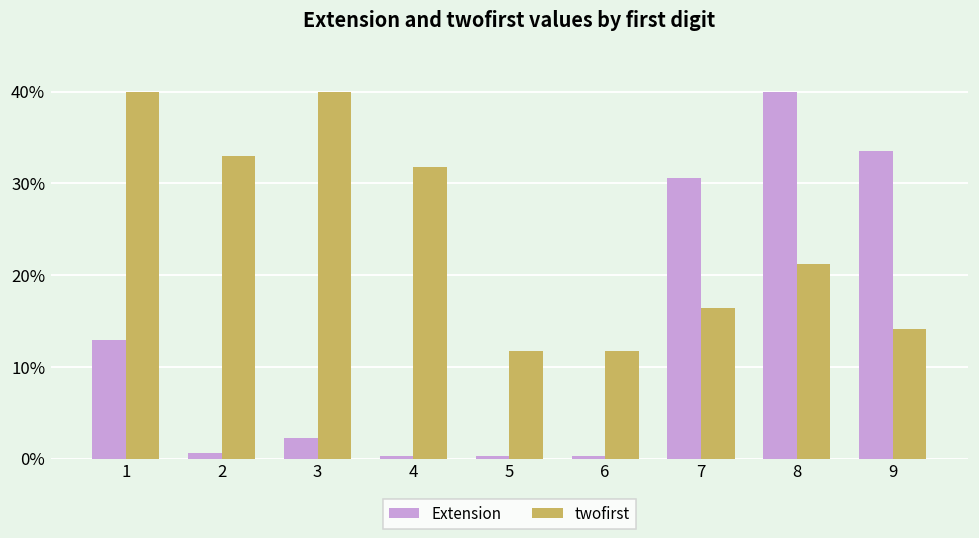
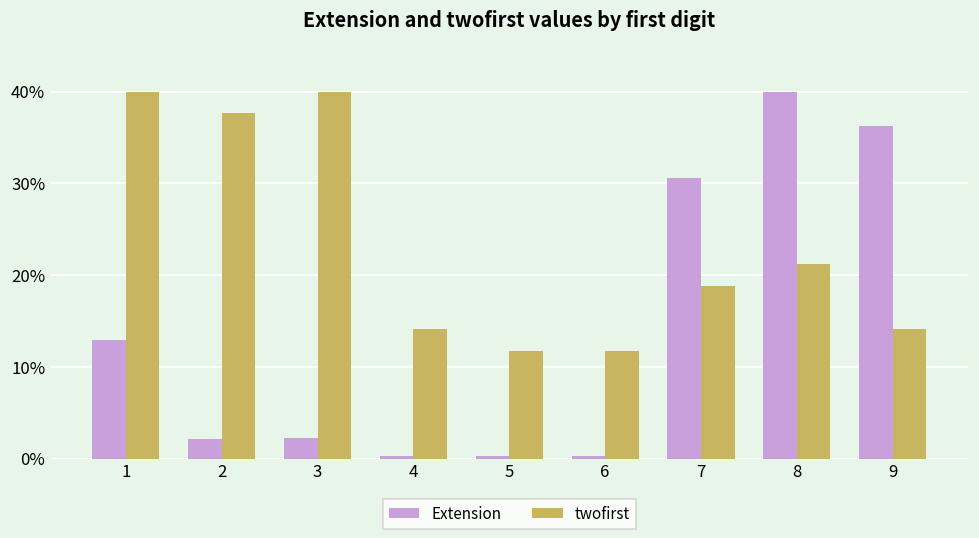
Extension, 2: 1% -> 2%
twofirst, 2: 33% -> 38%
twofirst, 4: 32% -> 14%
twofirst, 7: 16% -> 19%
Extension, 9: 34% -> 36%
